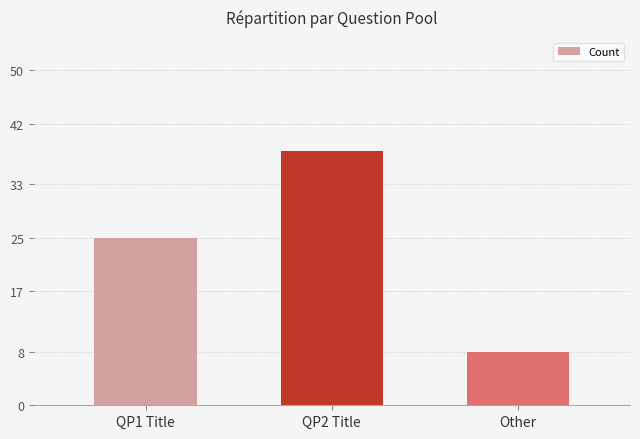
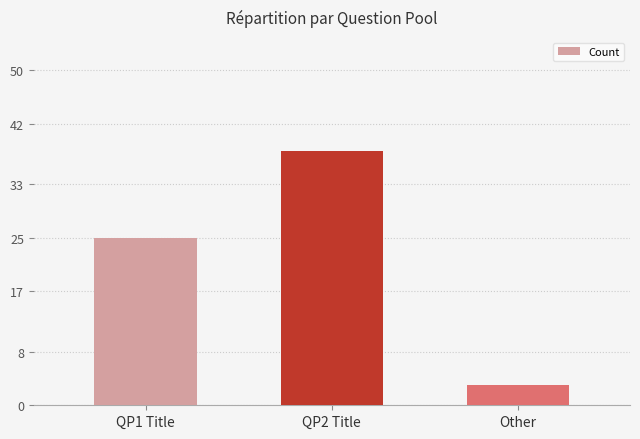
Other: 8 -> 3
